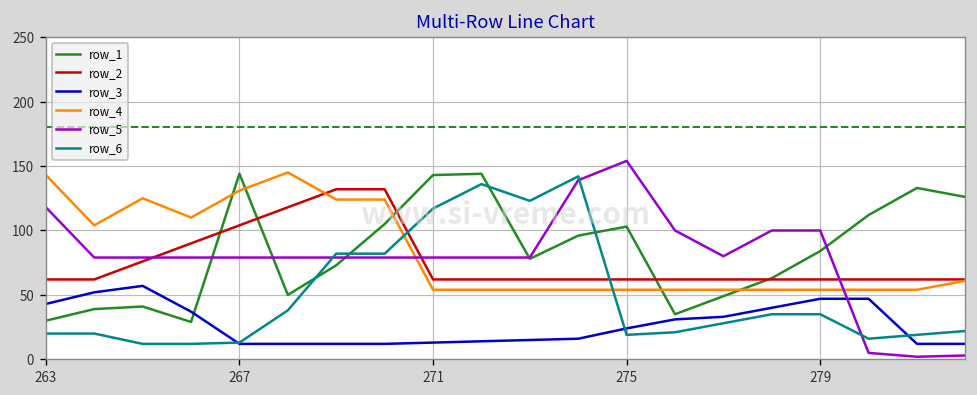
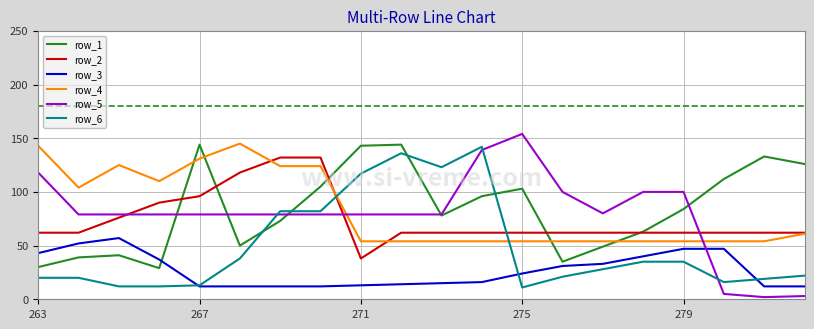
row_2, 267: 104 -> 96
row_2, 271: 62 -> 38
row_6, 275: 19 -> 11
